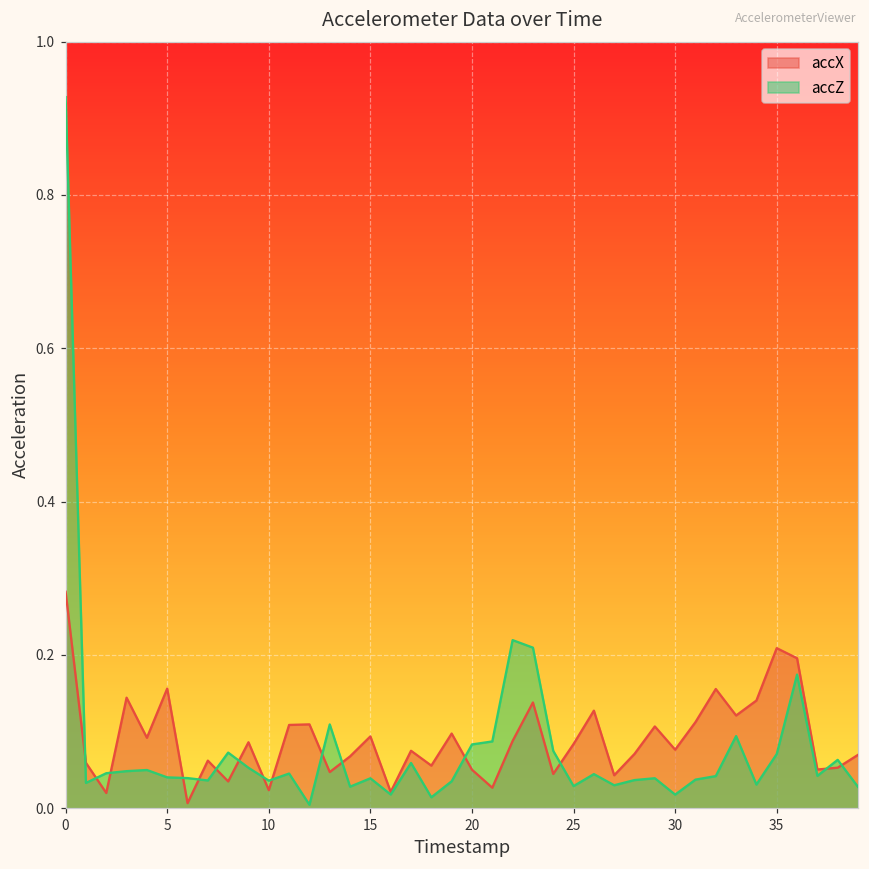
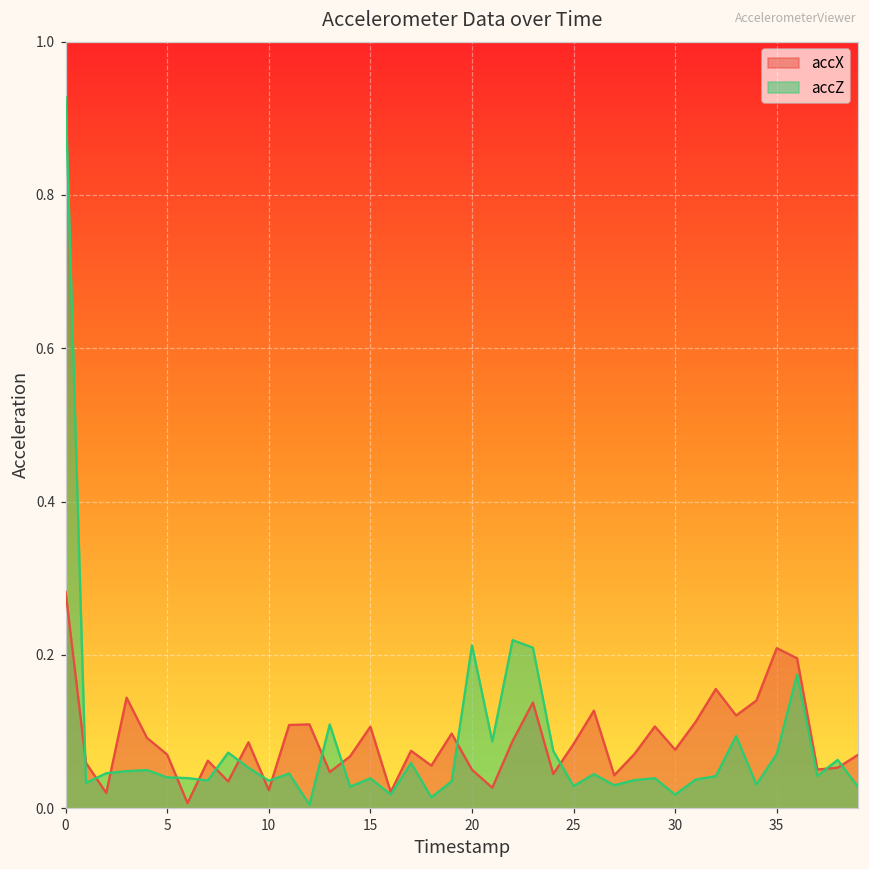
accX, 5: 0.16 -> 0.07
accX, 15: 0.09 -> 0.11
accZ, 20: 0.08 -> 0.21
